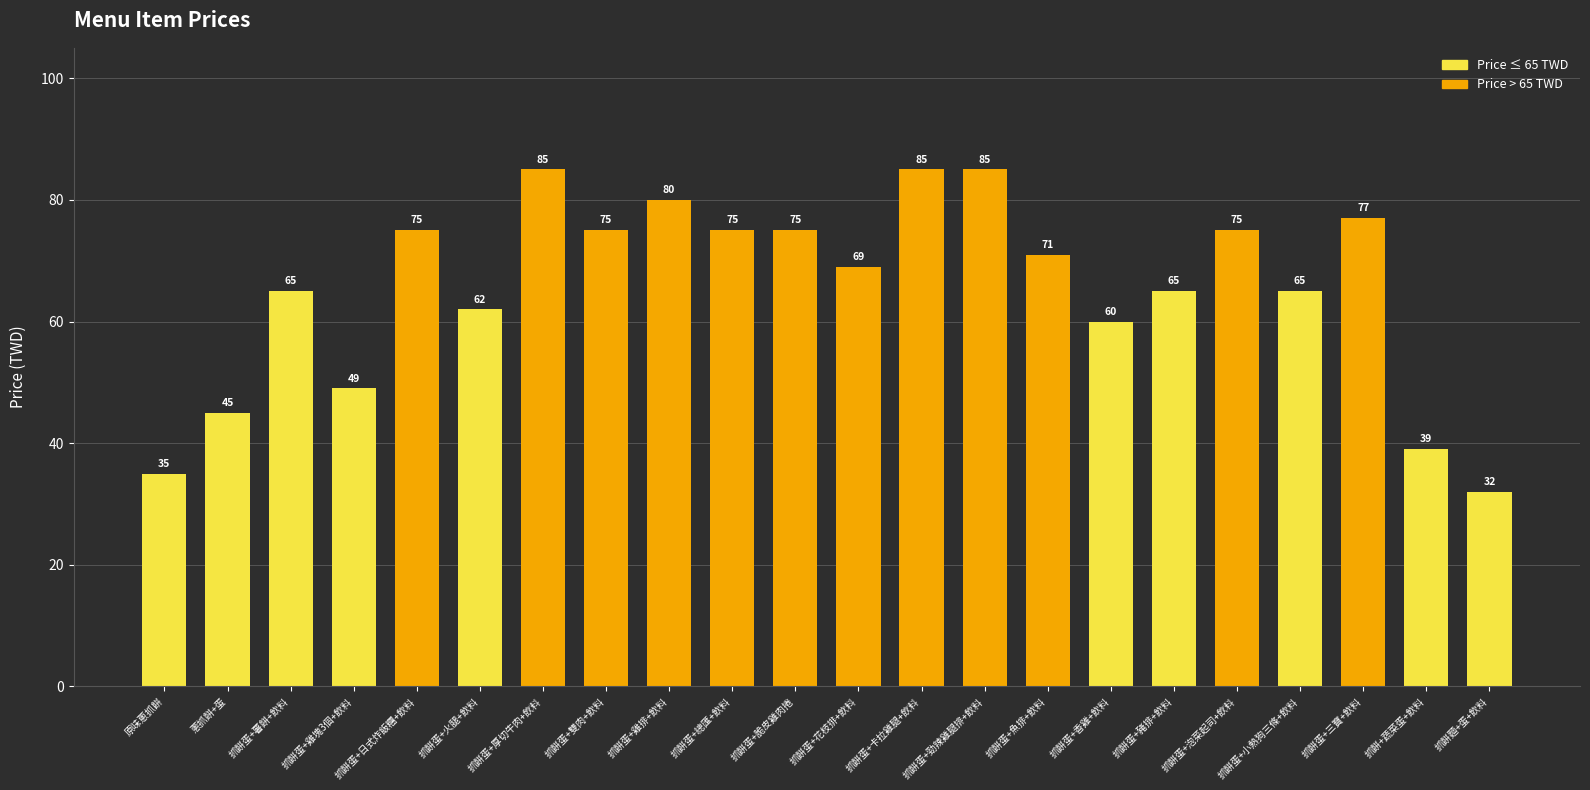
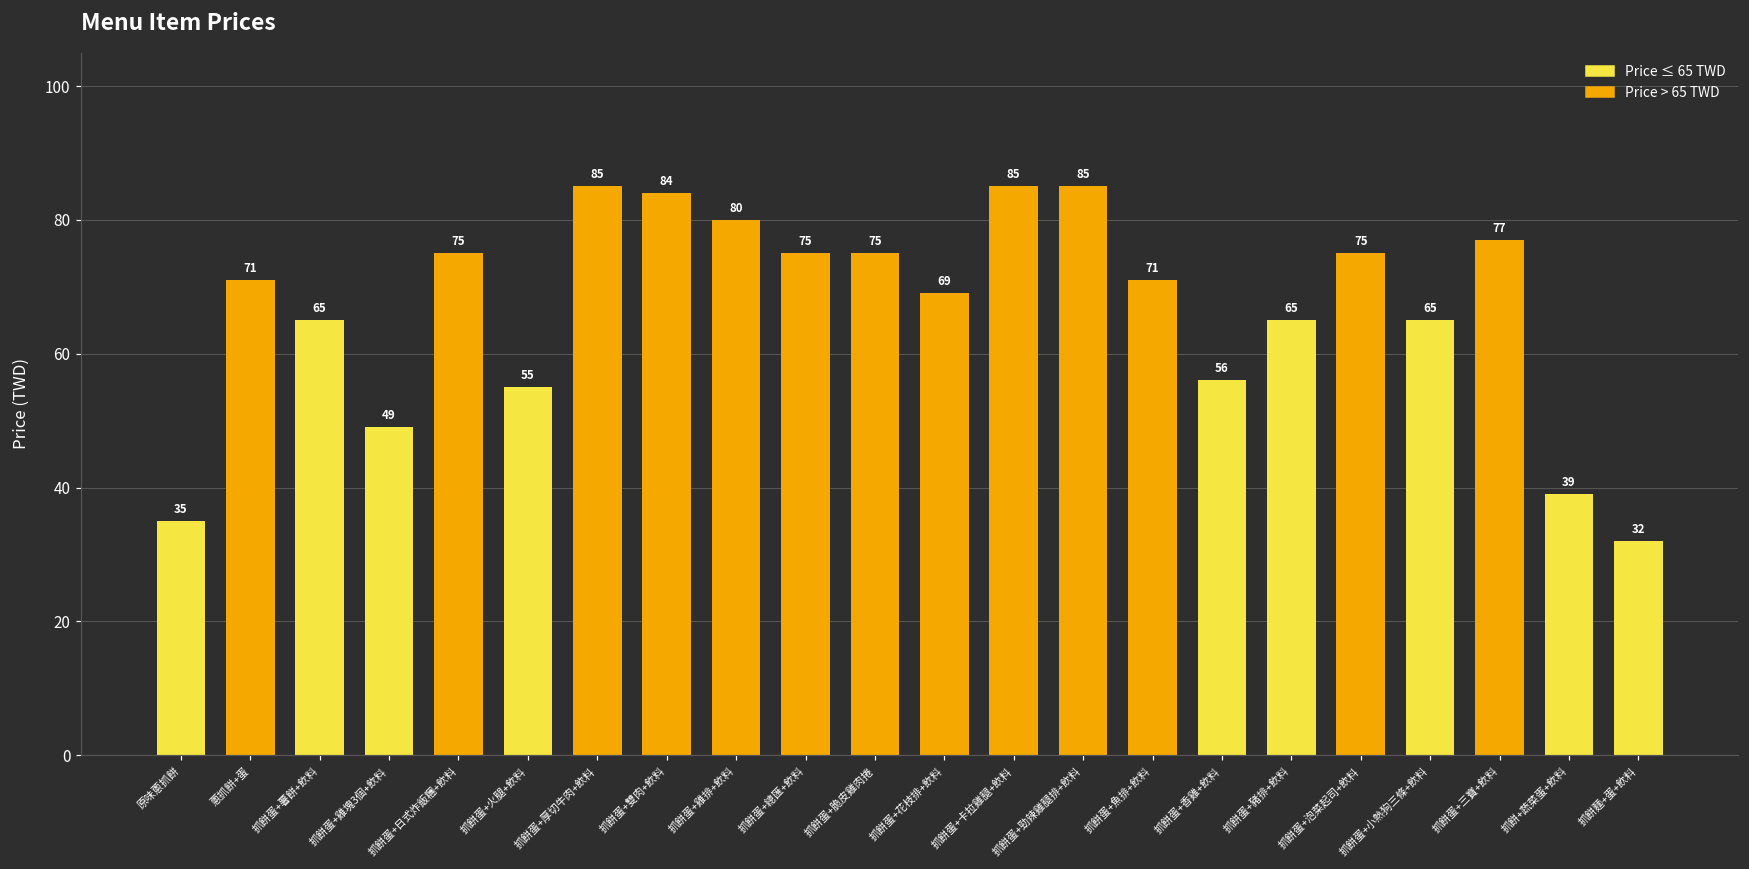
蔥抓餅+蛋: 45 -> 71
抓餅蛋+火腿+飲料: 62 -> 55
抓餅蛋+雙肉+飲料: 75 -> 84
抓餅蛋+香雞+飲料: 60 -> 56
